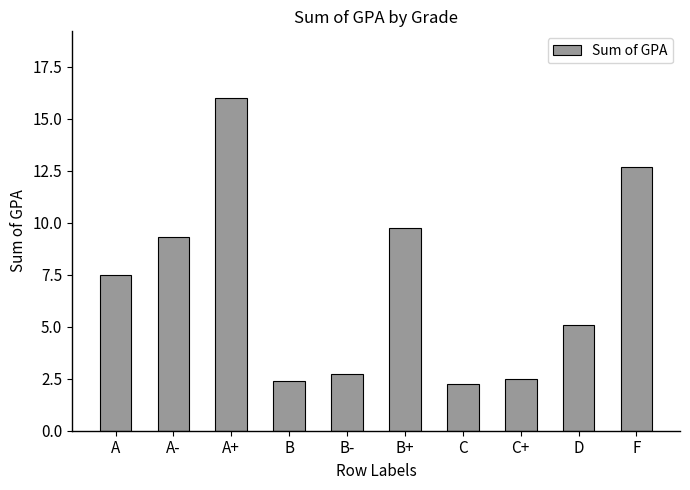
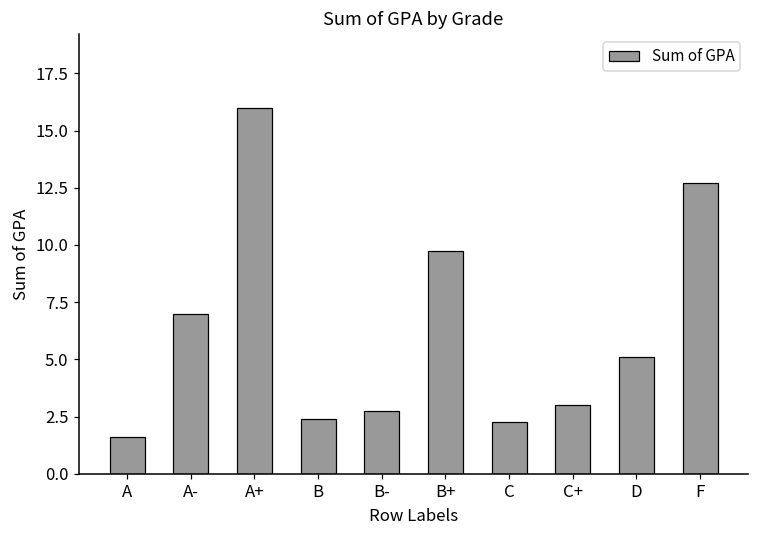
A: 7.5 -> 1.6
A-: 9.3 -> 7.0
C+: 2.5 -> 3.0
